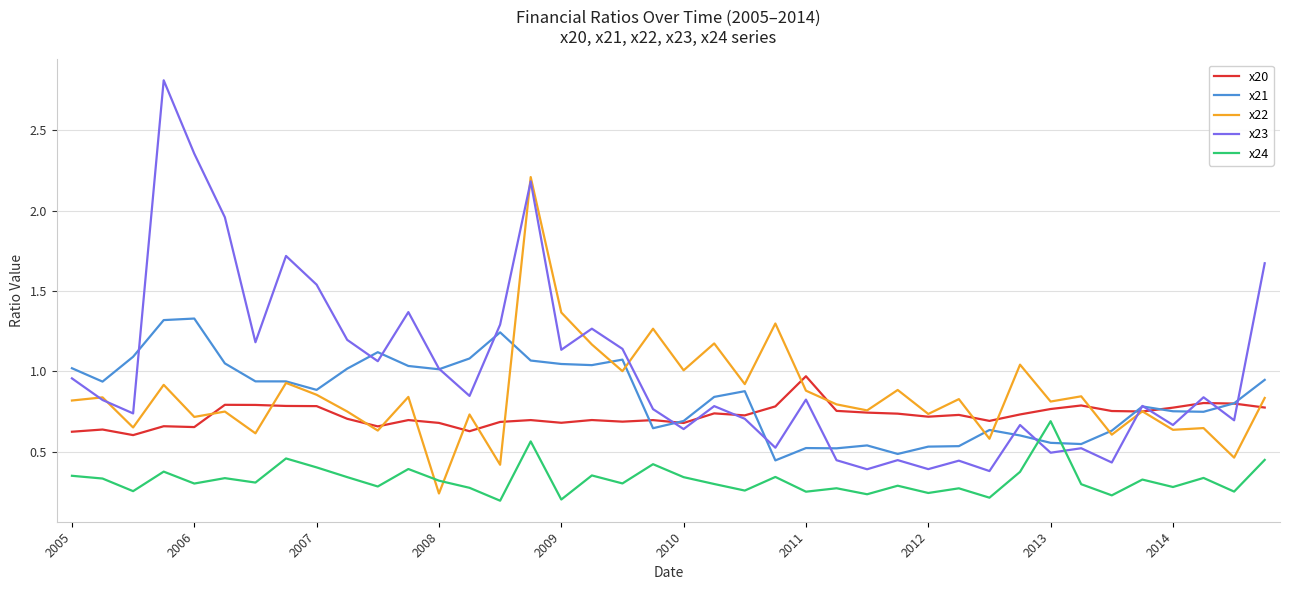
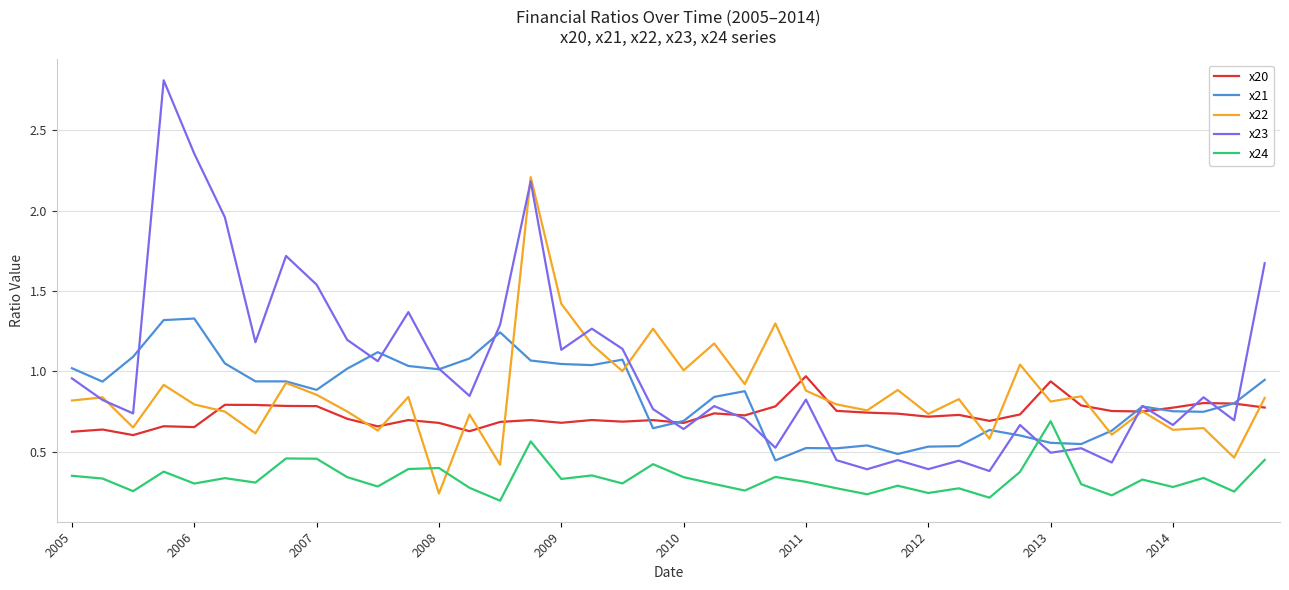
x22, 2006: 0.72 -> 0.79
x24, 2007: 0.40 -> 0.46
x24, 2008: 0.32 -> 0.40
x22, 2009: 1.37 -> 1.42
x24, 2009: 0.20 -> 0.33
x24, 2011: 0.25 -> 0.31
x20, 2013: 0.76 -> 0.94
